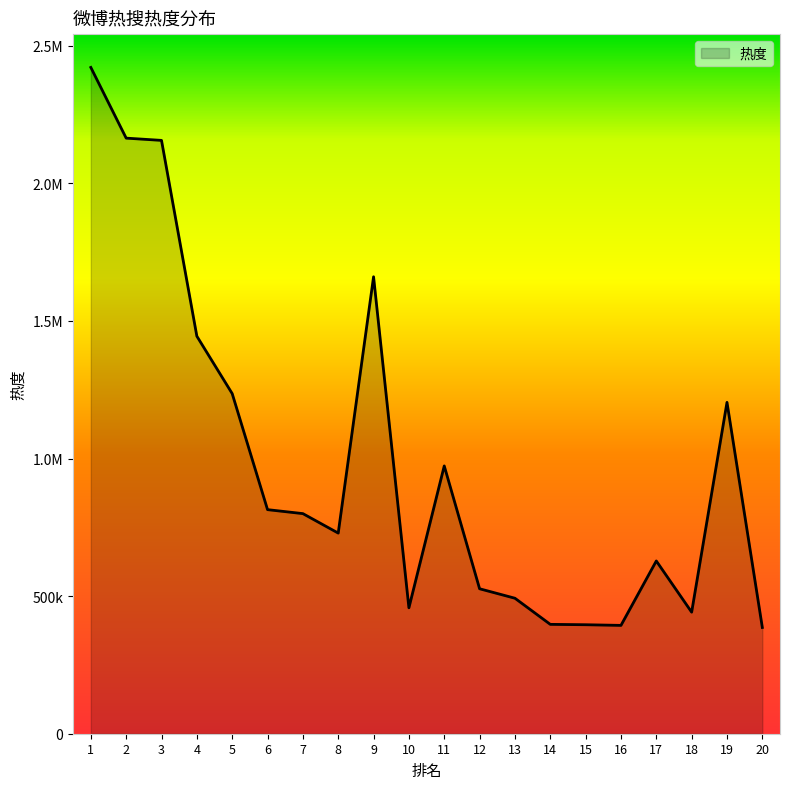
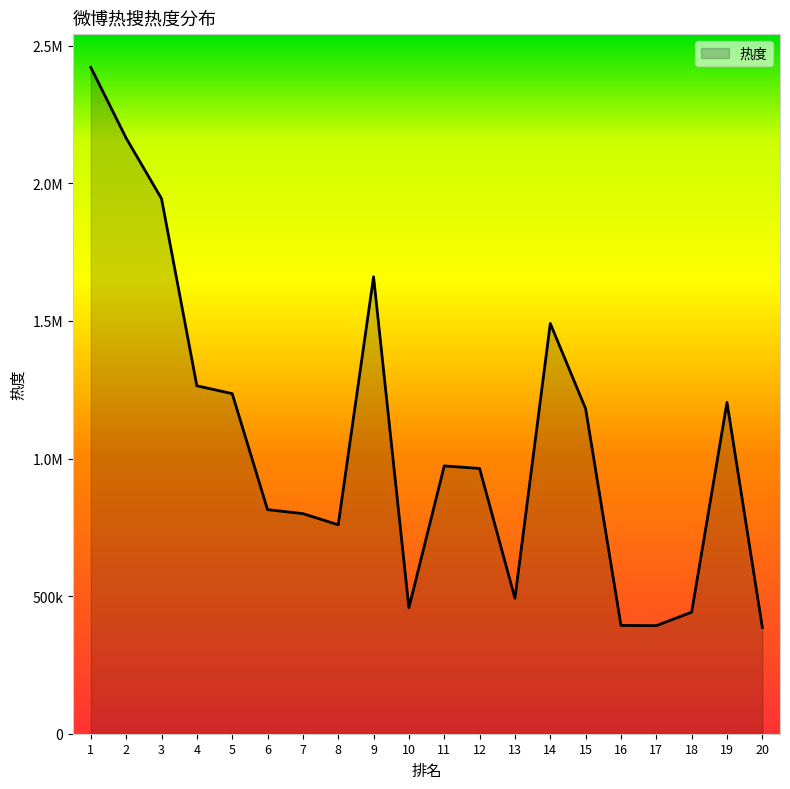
3: 2160000 -> 1940000
4: 1440000 -> 1260000
8: 730000 -> 760000
12: 530000 -> 960000
14: 400000 -> 1490000
15: 400000 -> 1180000
17: 630000 -> 390000
